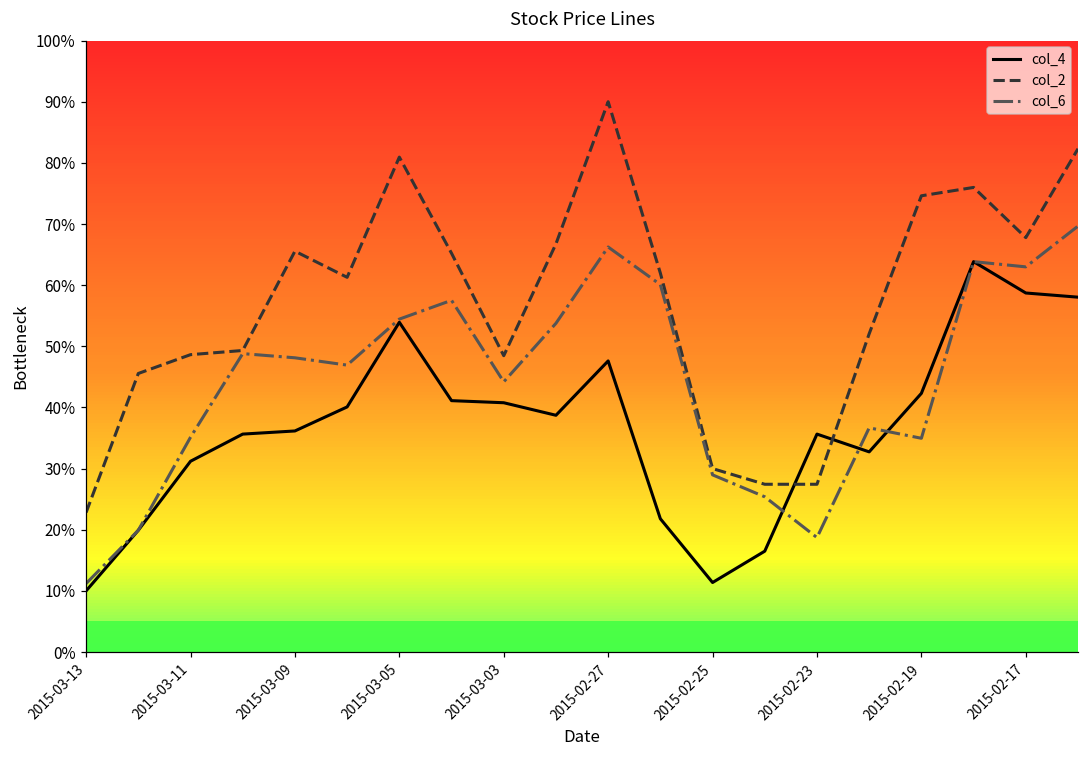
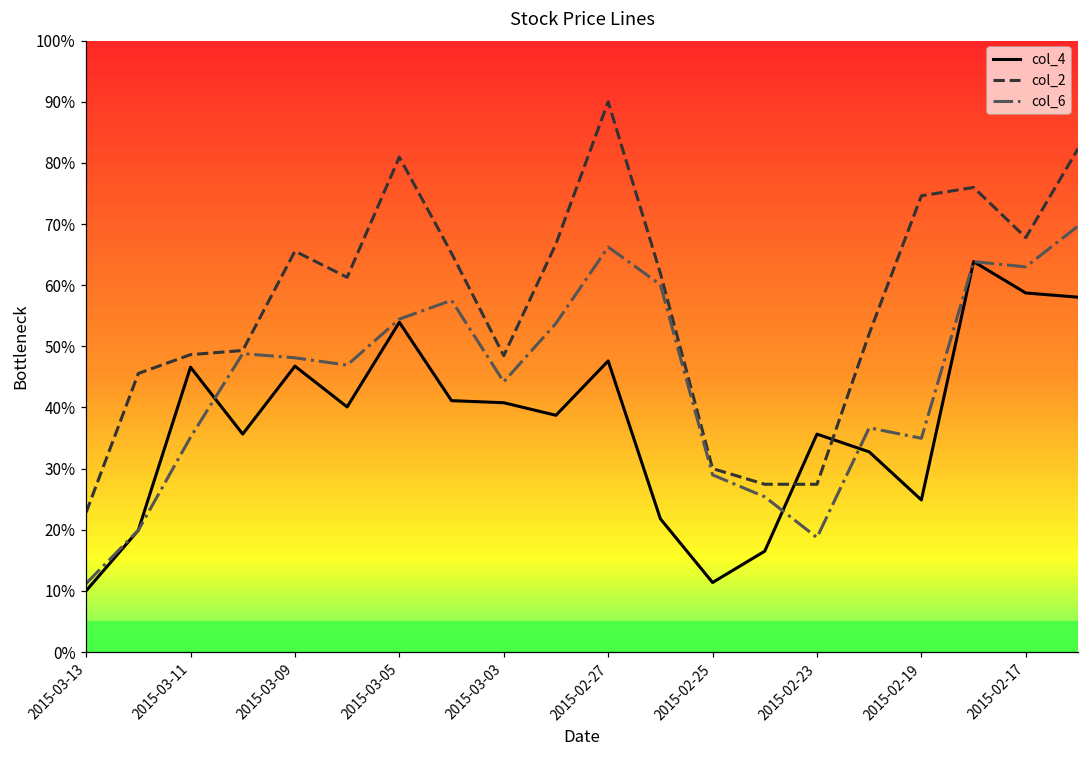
col_4, 2015-03-11: 31% -> 47%
col_4, 2015-03-09: 36% -> 47%
col_4, 2015-02-19: 42% -> 25%
